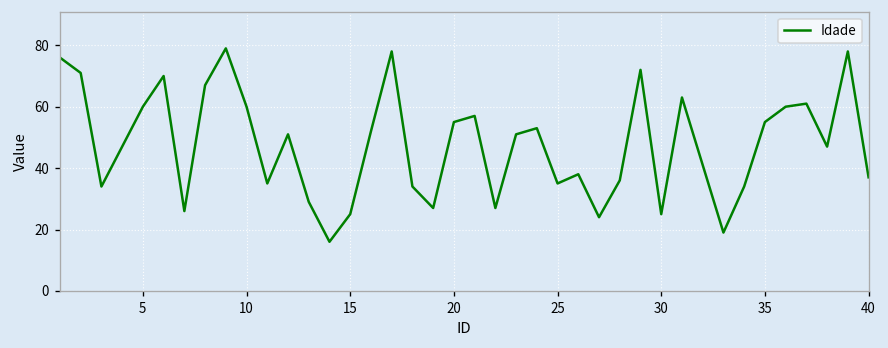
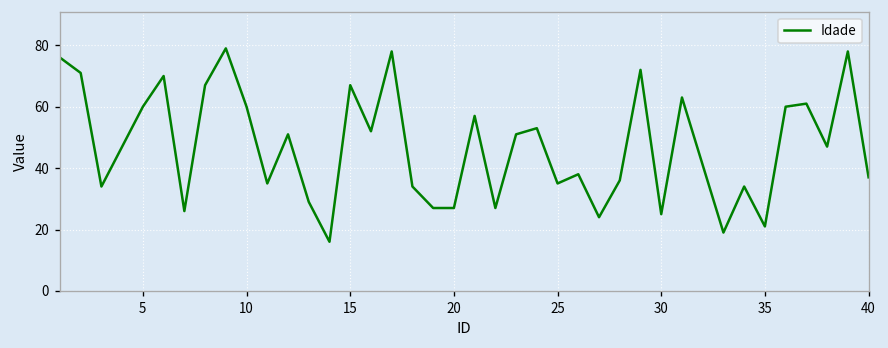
15: 25 -> 67
20: 55 -> 27
35: 55 -> 21
